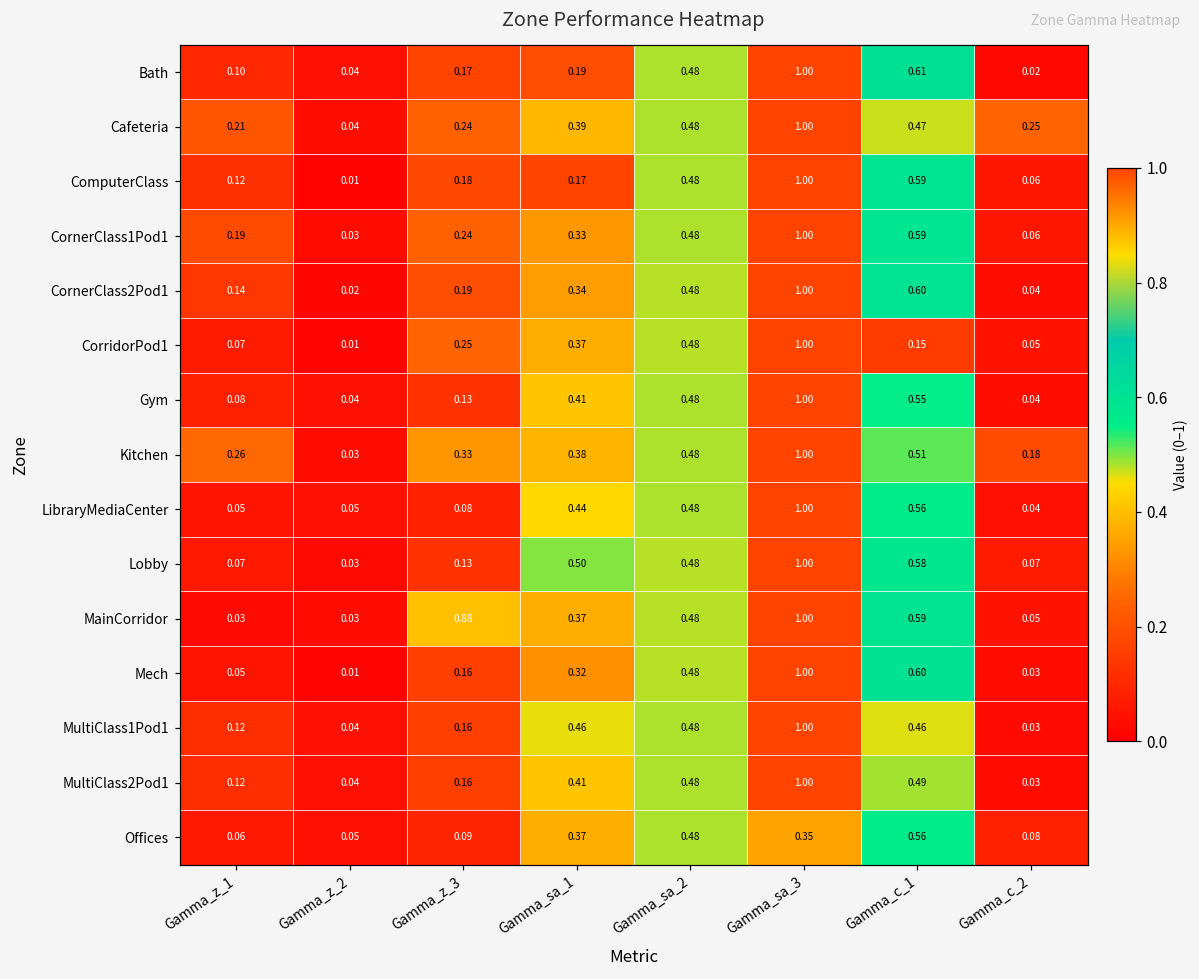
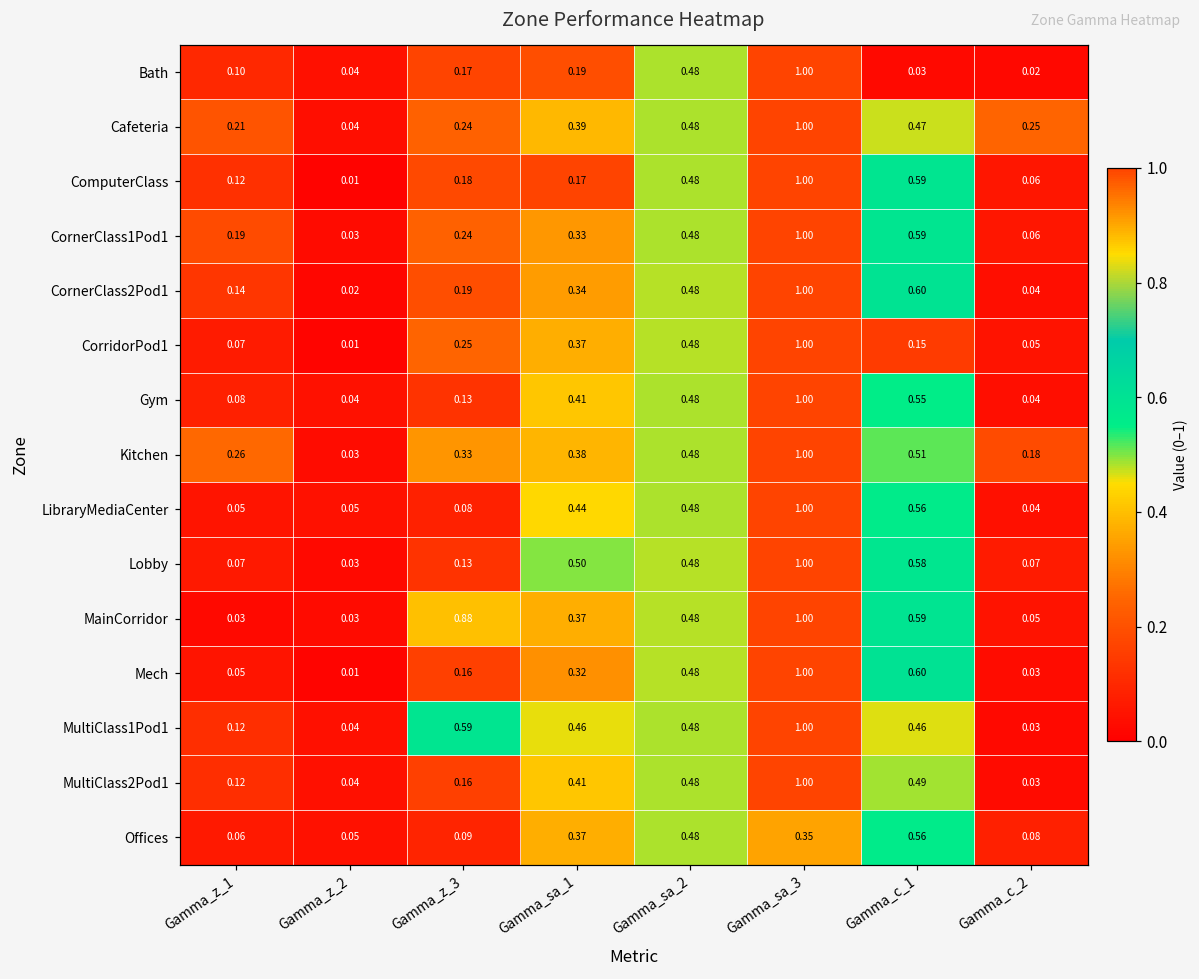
Bath, Gamma_c_1: 0.61 -> 0.03
MultiClass1Pod1, Gamma_z_3: 0.16 -> 0.59
